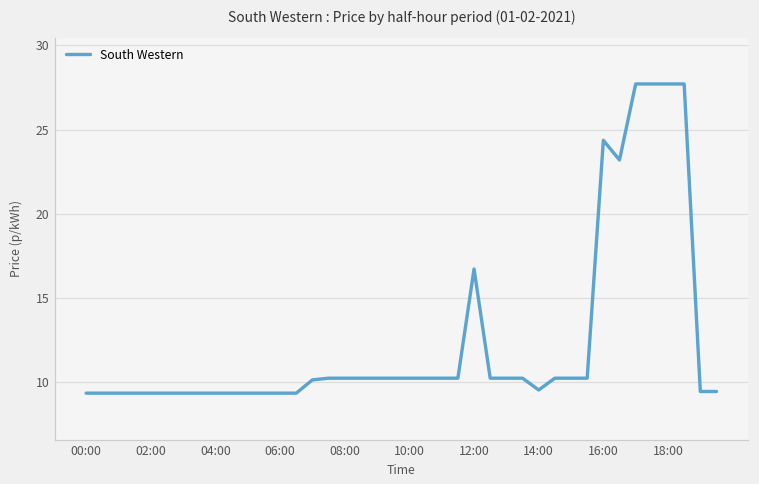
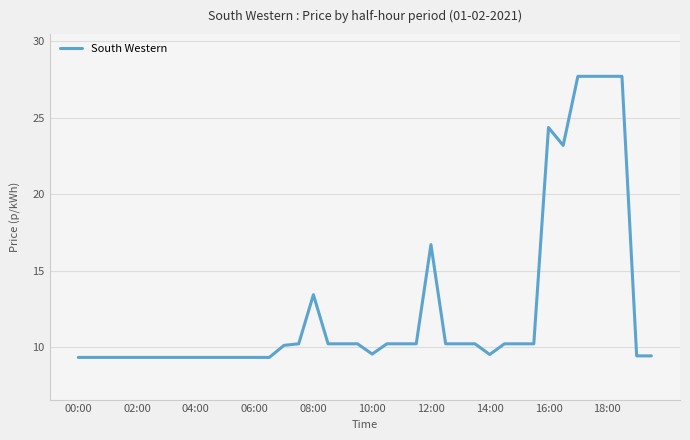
08:00: 10.2 -> 13.4
10:00: 10.2 -> 9.6
